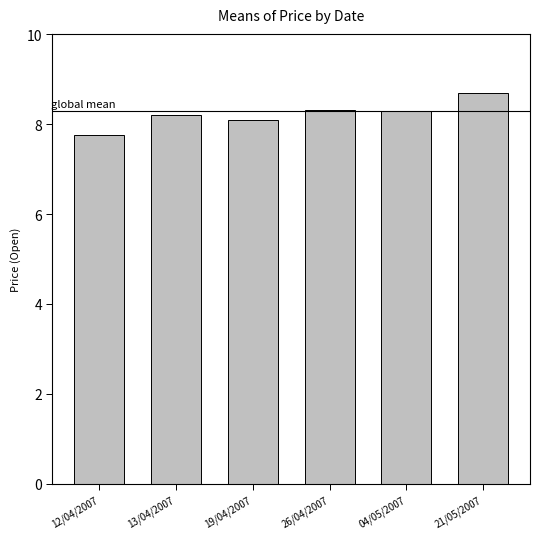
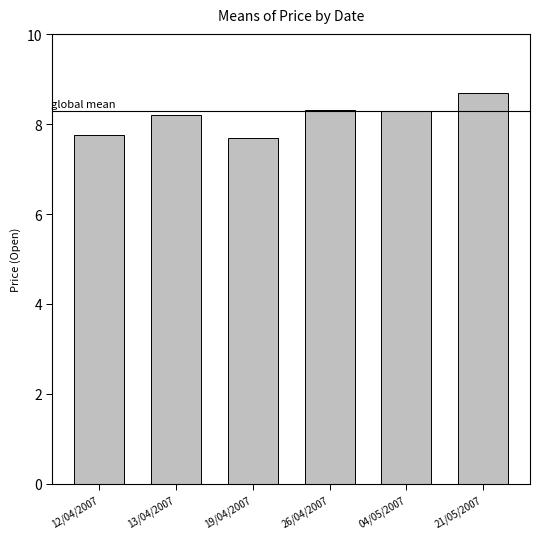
19/04/2007: 8.1 -> 7.7
